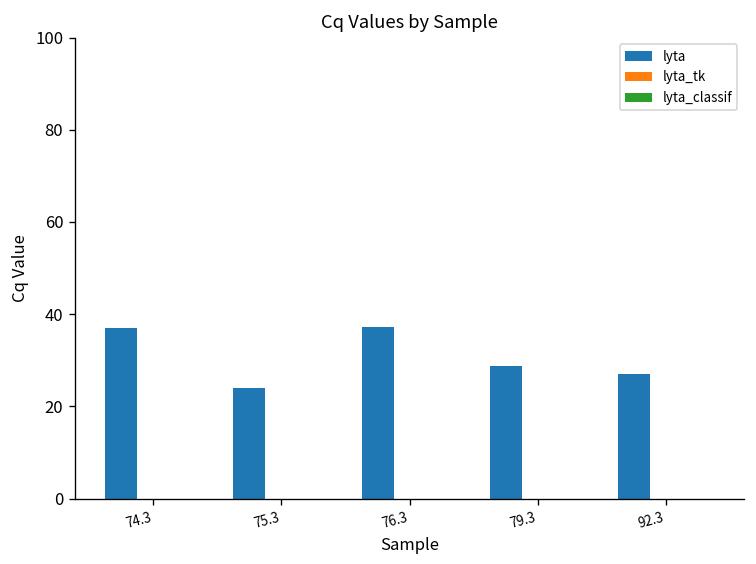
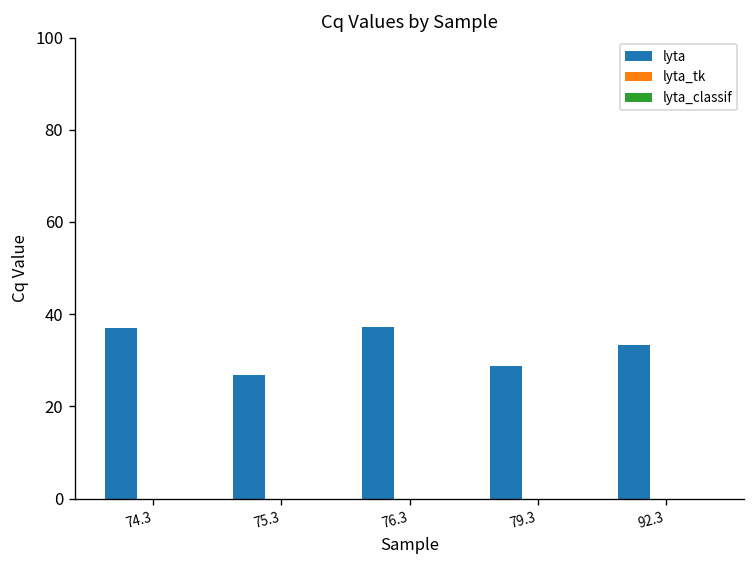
lyta, 75.3: 24 -> 27
lyta, 92.3: 27 -> 33
